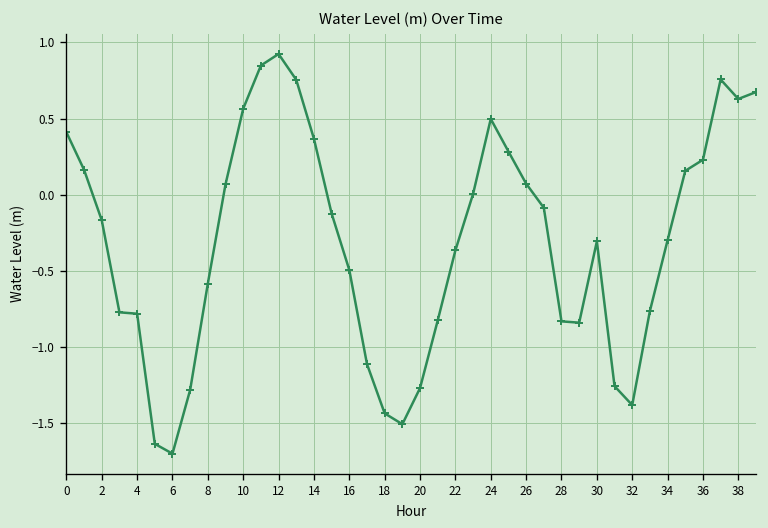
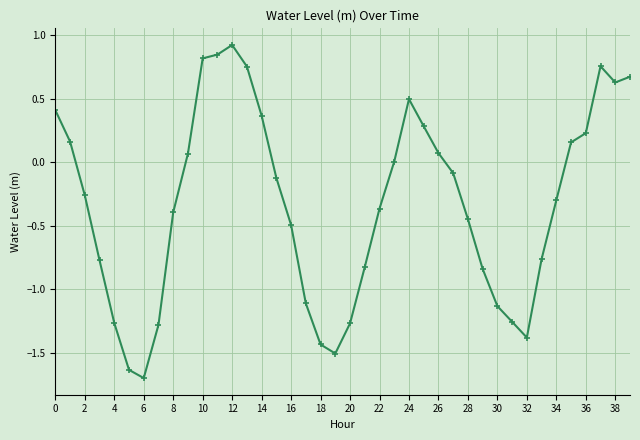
2: -0.17 -> -0.26
4: -0.78 -> -1.27
8: -0.58 -> -0.39
10: 0.56 -> 0.82
28: -0.83 -> -0.45
30: -0.31 -> -1.13
